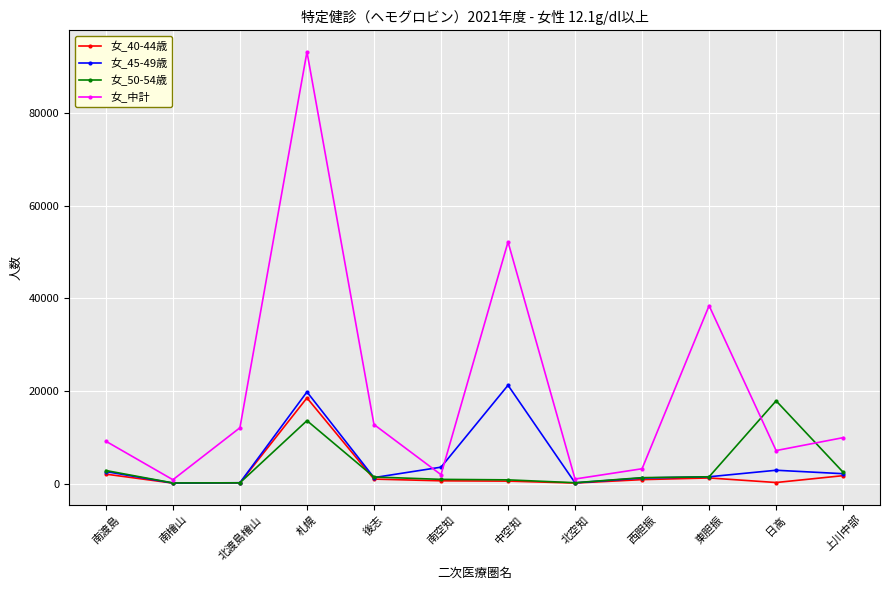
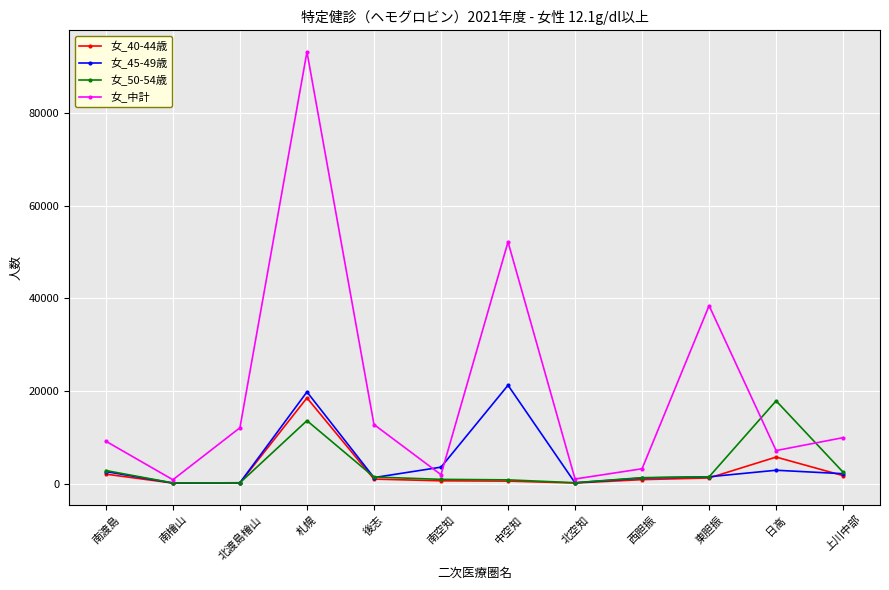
女_40-44歳, 日高: 0 -> 6000
